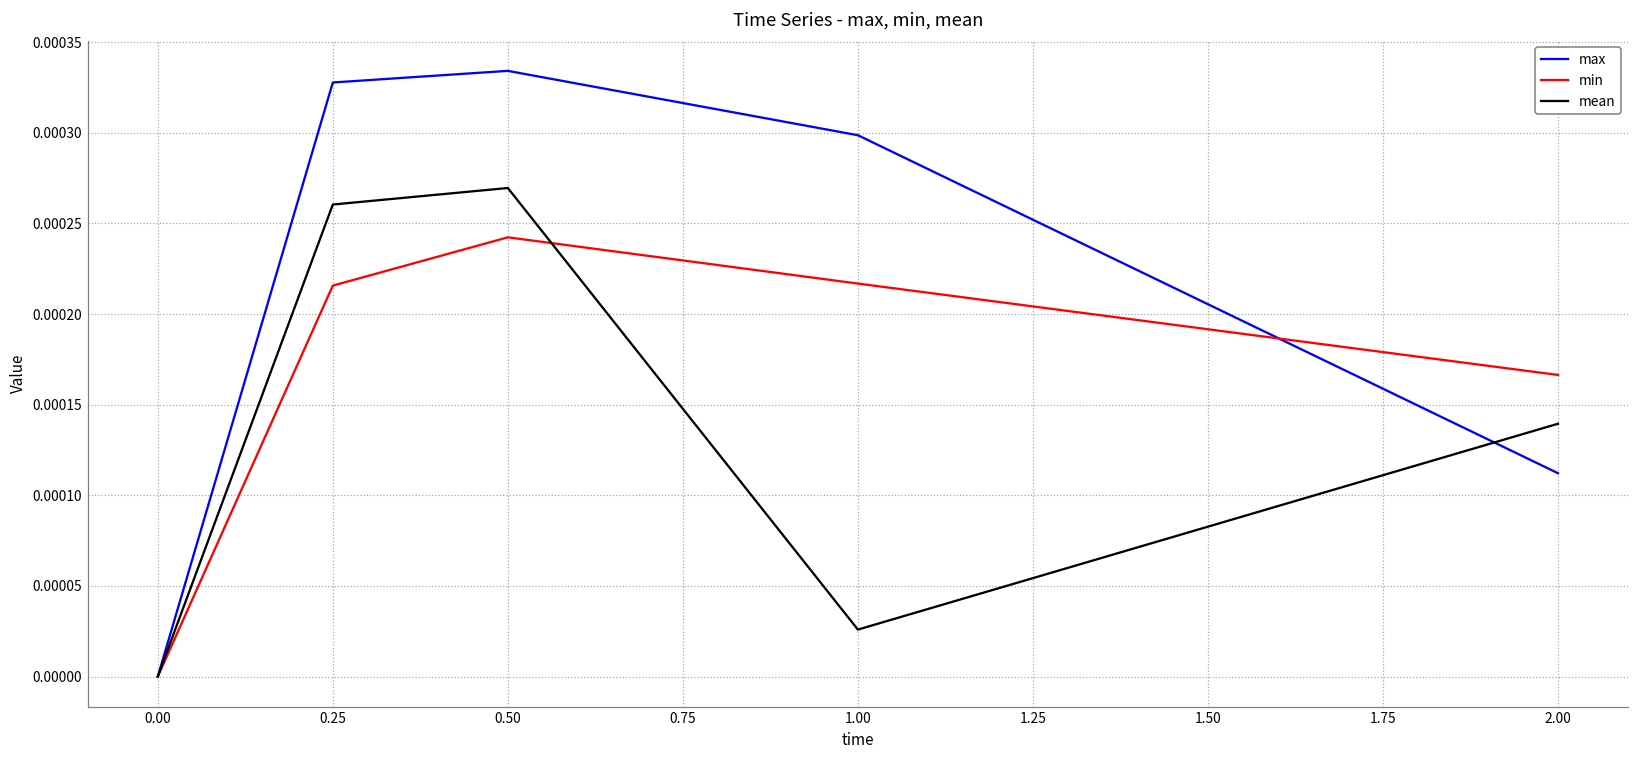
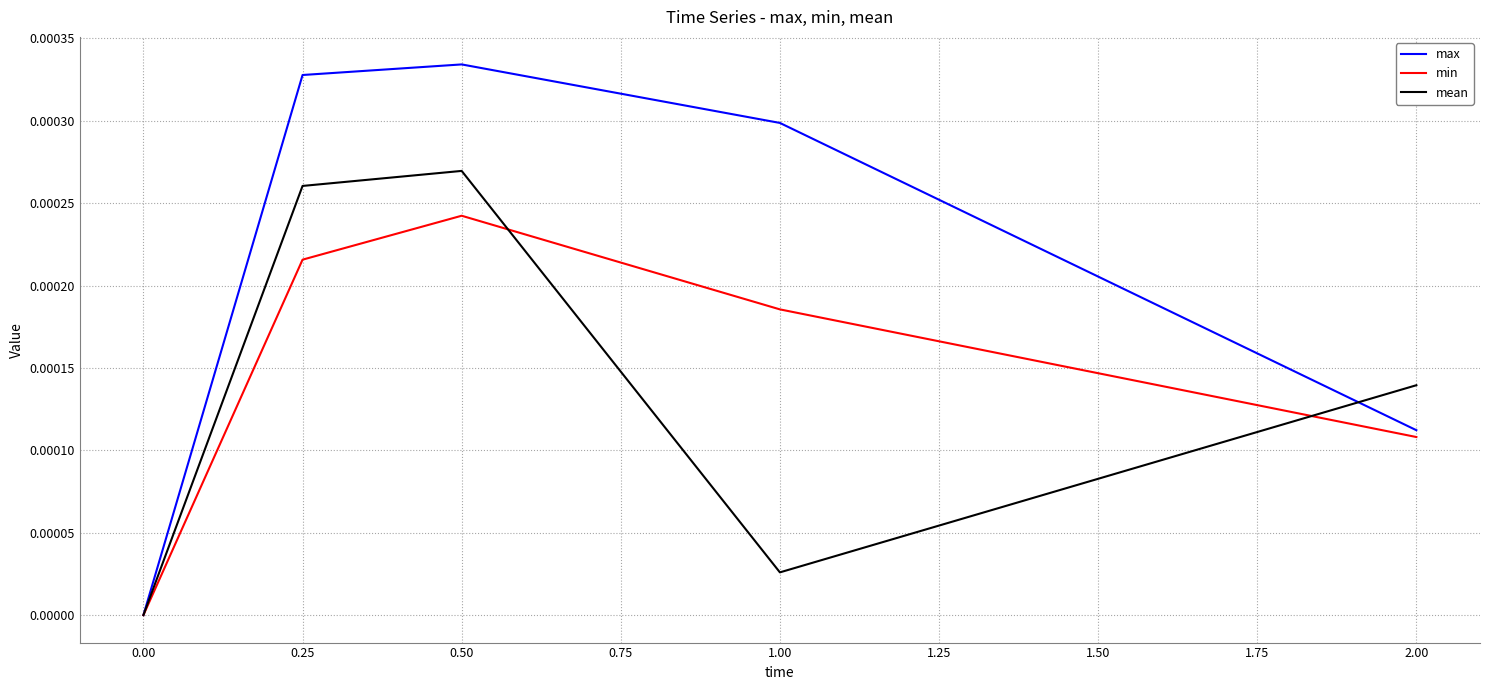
min, 1.00: 0.000217 -> 0.000186
min, 2.00: 0.000166 -> 0.000108
